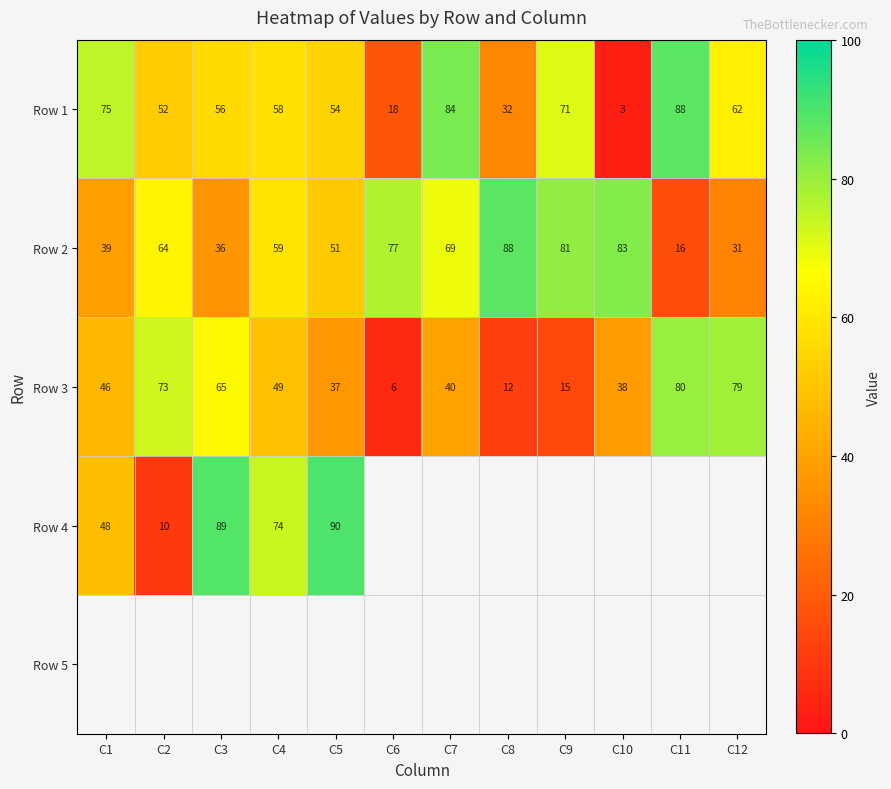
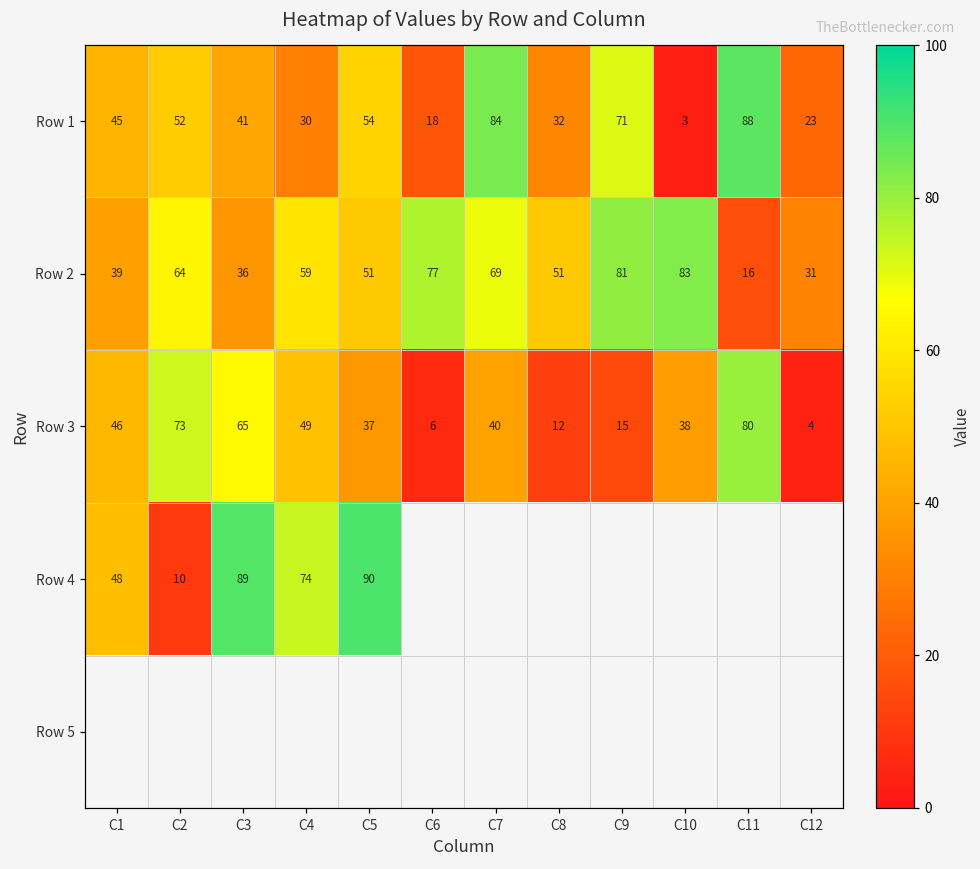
Row 1, C1: 75 -> 45
Row 1, C3: 56 -> 41
Row 1, C4: 58 -> 30
Row 1, C12: 62 -> 23
Row 2, C8: 88 -> 51
Row 3, C12: 79 -> 4
